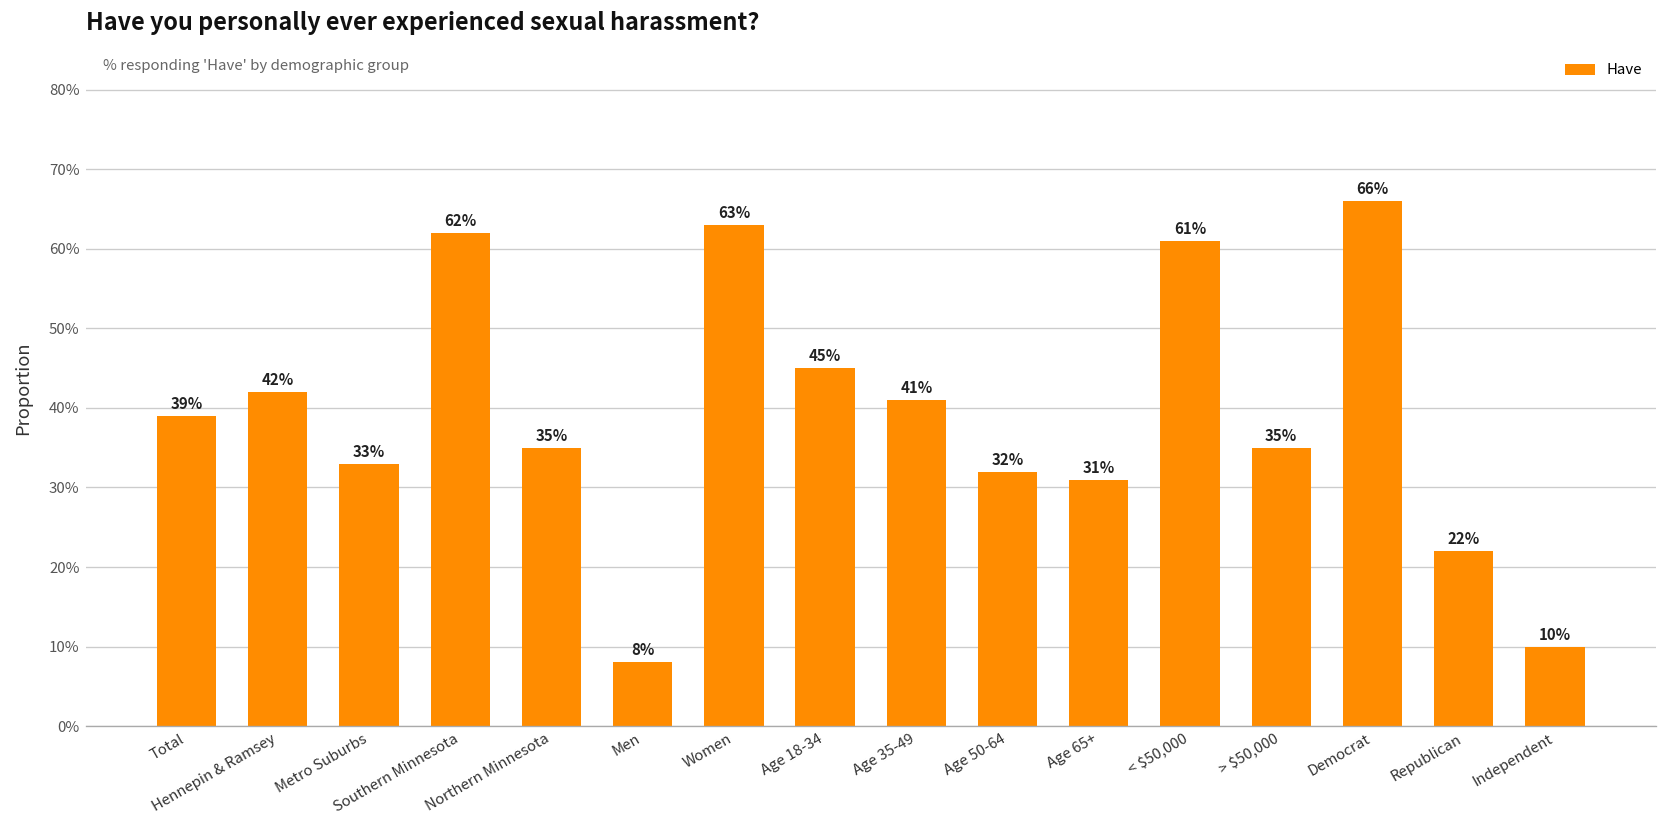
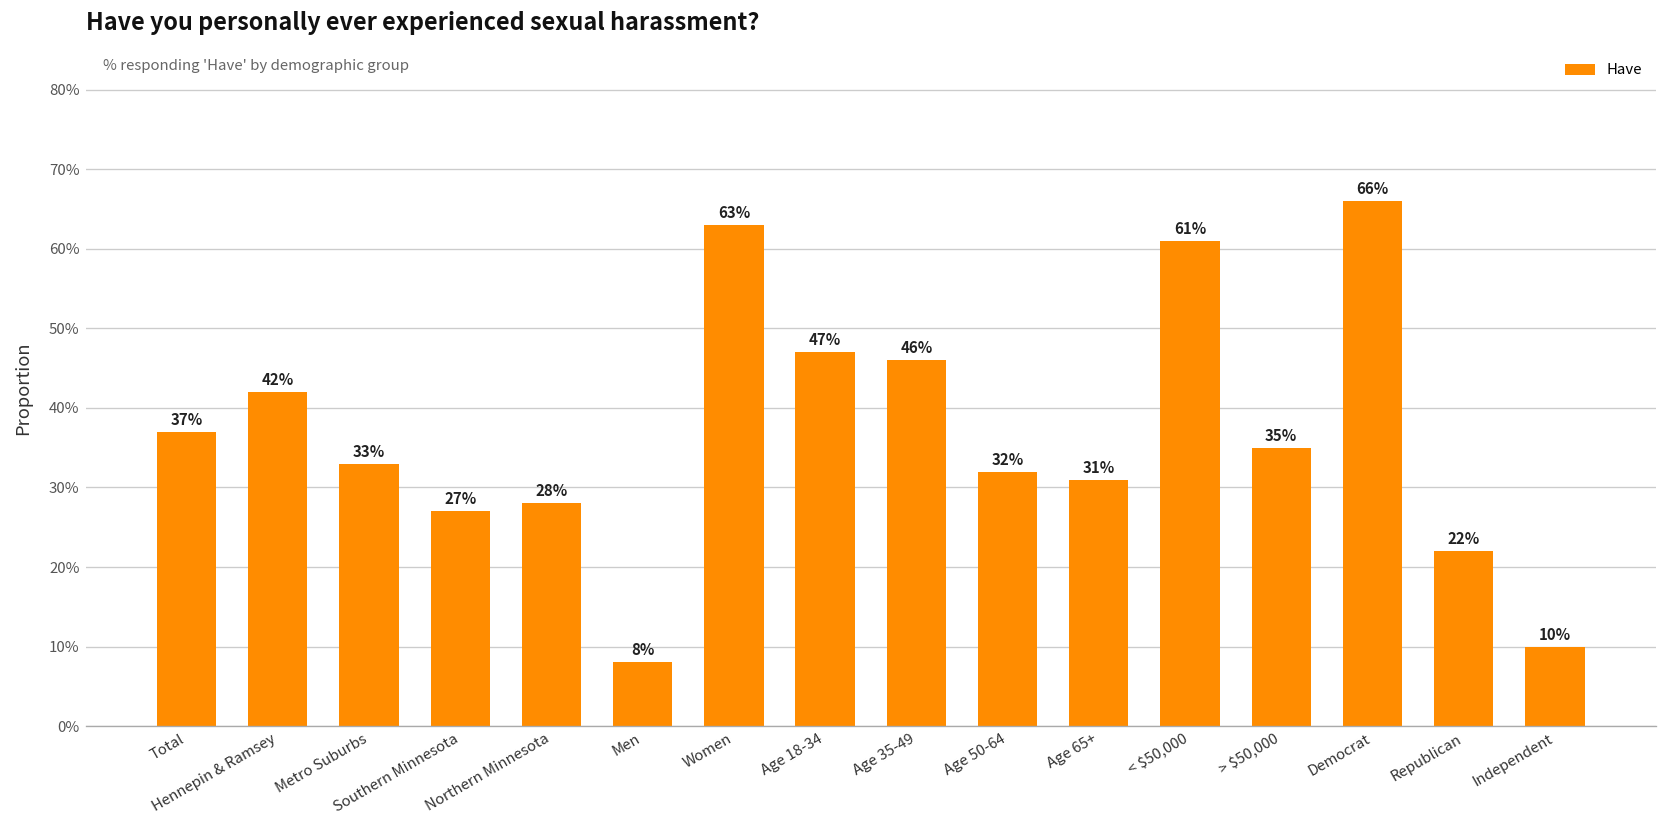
Total: 39% -> 37%
Southern Minnesota: 62% -> 27%
Northern Minnesota: 35% -> 28%
Age 18-34: 45% -> 47%
Age 35-49: 41% -> 46%
